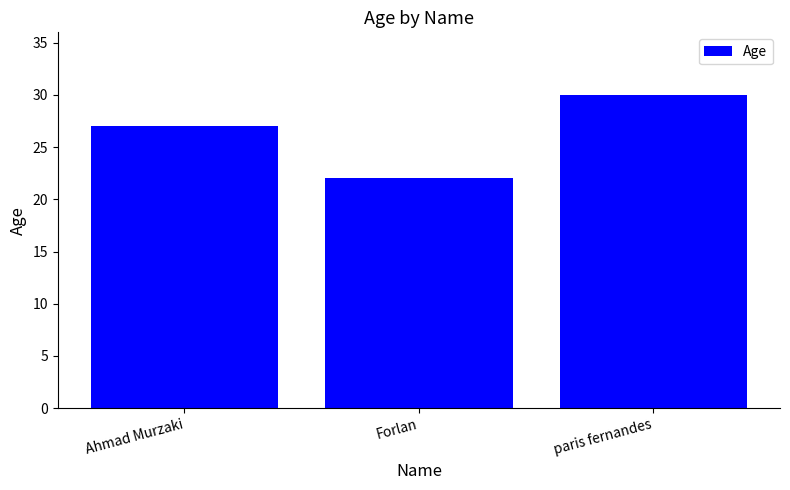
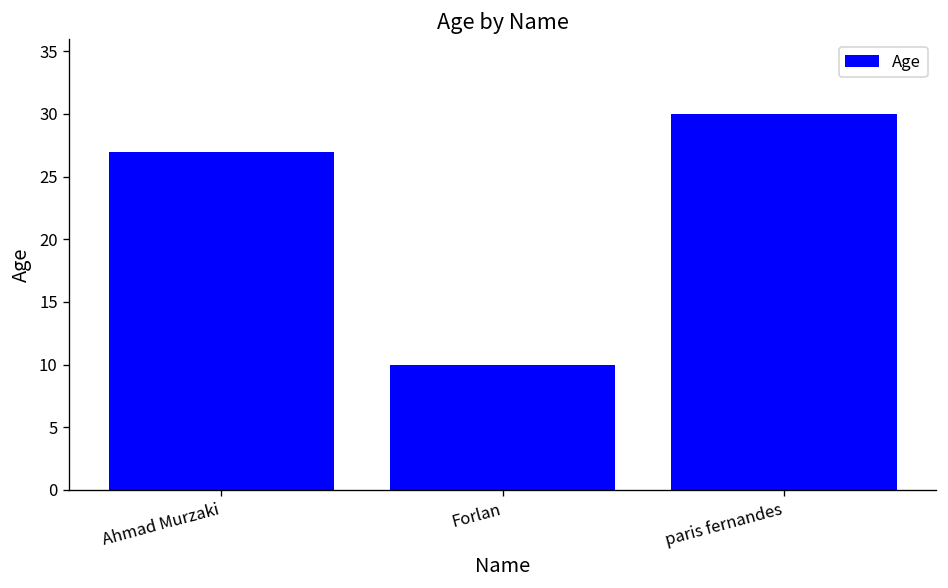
Forlan: 22 -> 10
